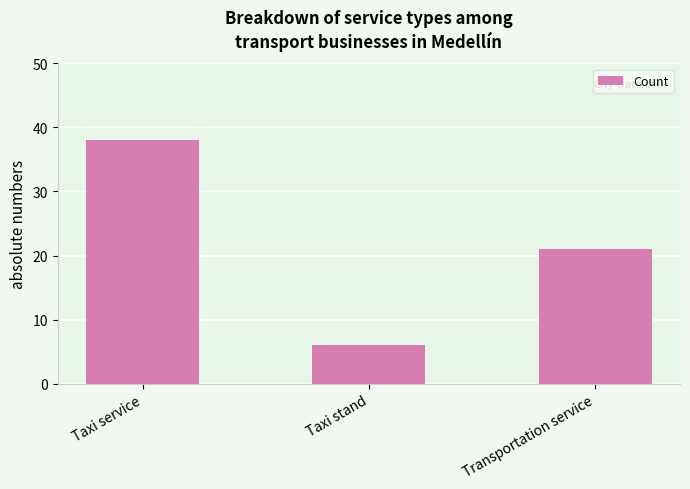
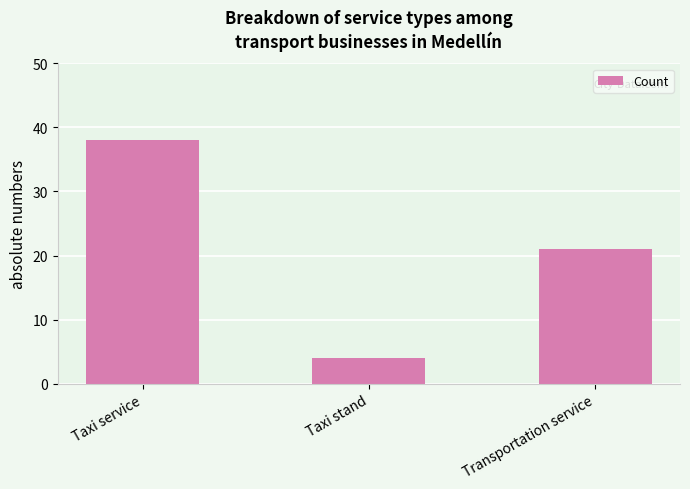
Taxi stand: 6 -> 4
